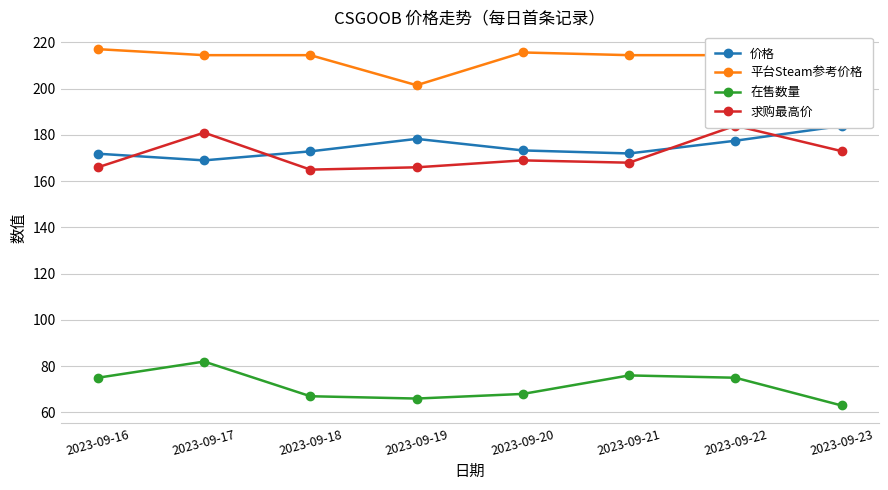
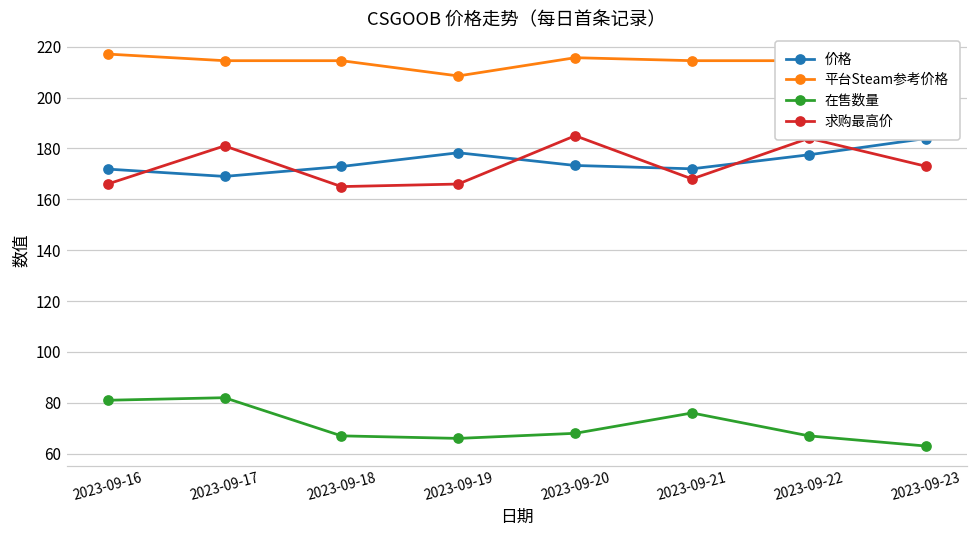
在售数量, 2023-09-16: 75 -> 81
平台Steam参考价格, 2023-09-19: 202 -> 209
求购最高价, 2023-09-20: 169 -> 185
在售数量, 2023-09-22: 75 -> 67
